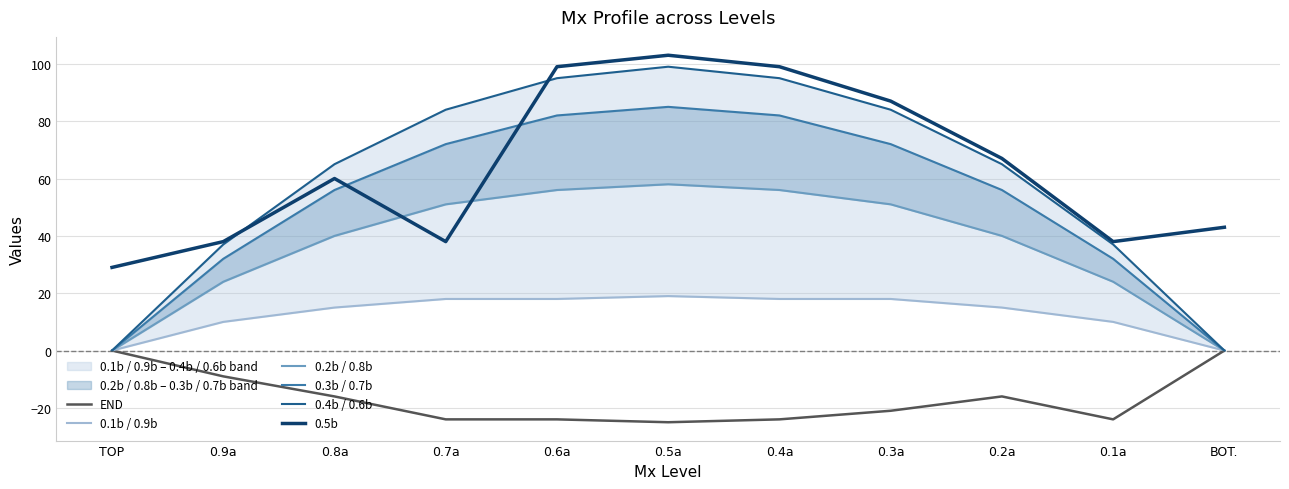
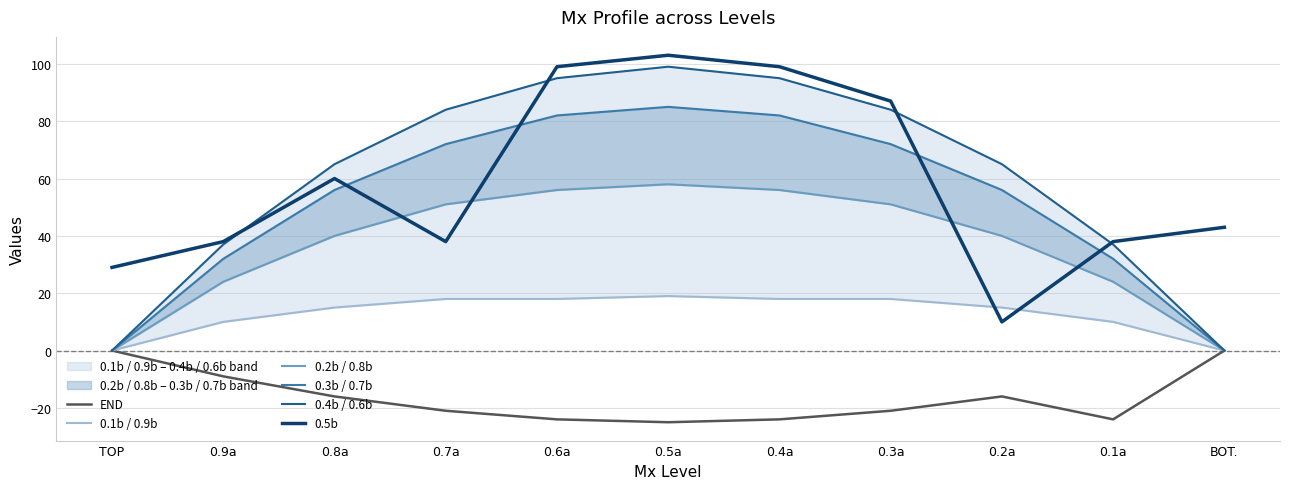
END, 0.7a: -24 -> -21
0.5b, 0.2a: 67 -> 10
